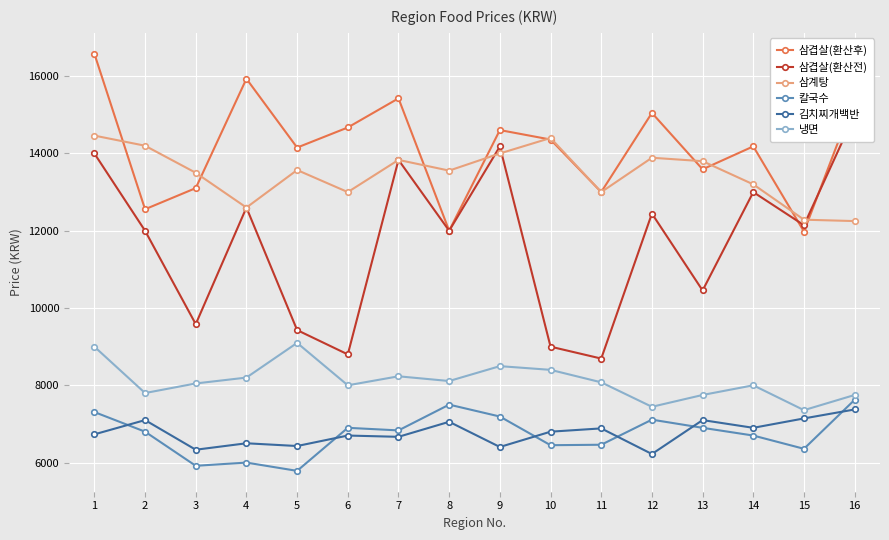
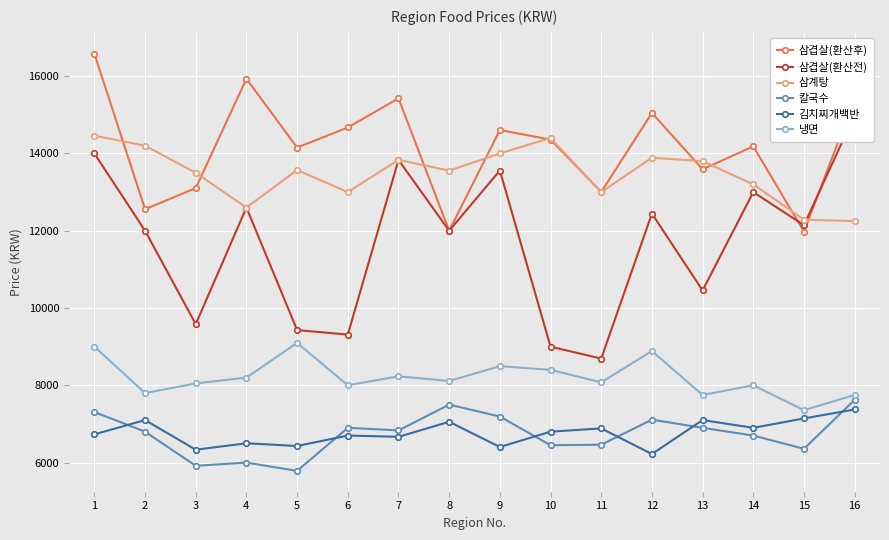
삼겹살(환산전), 6: 8800 -> 9300
삼겹살(환산전), 9: 14200 -> 13600
냉면, 12: 7400 -> 8900
